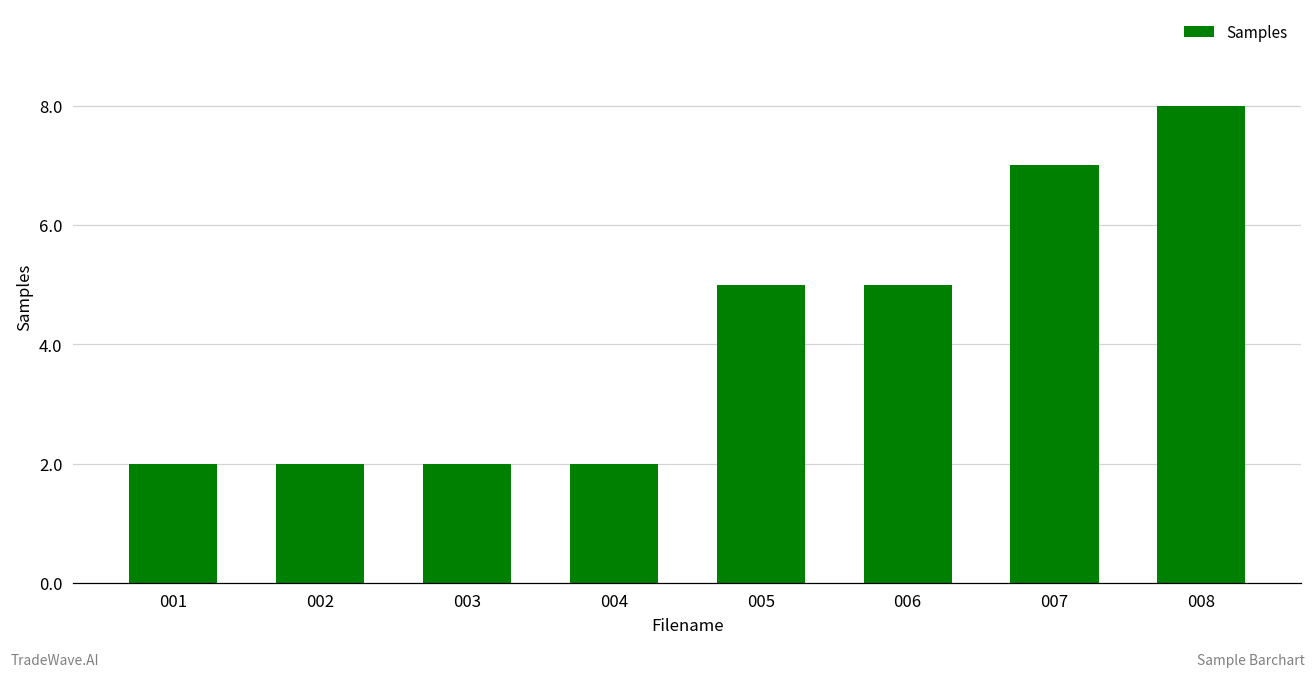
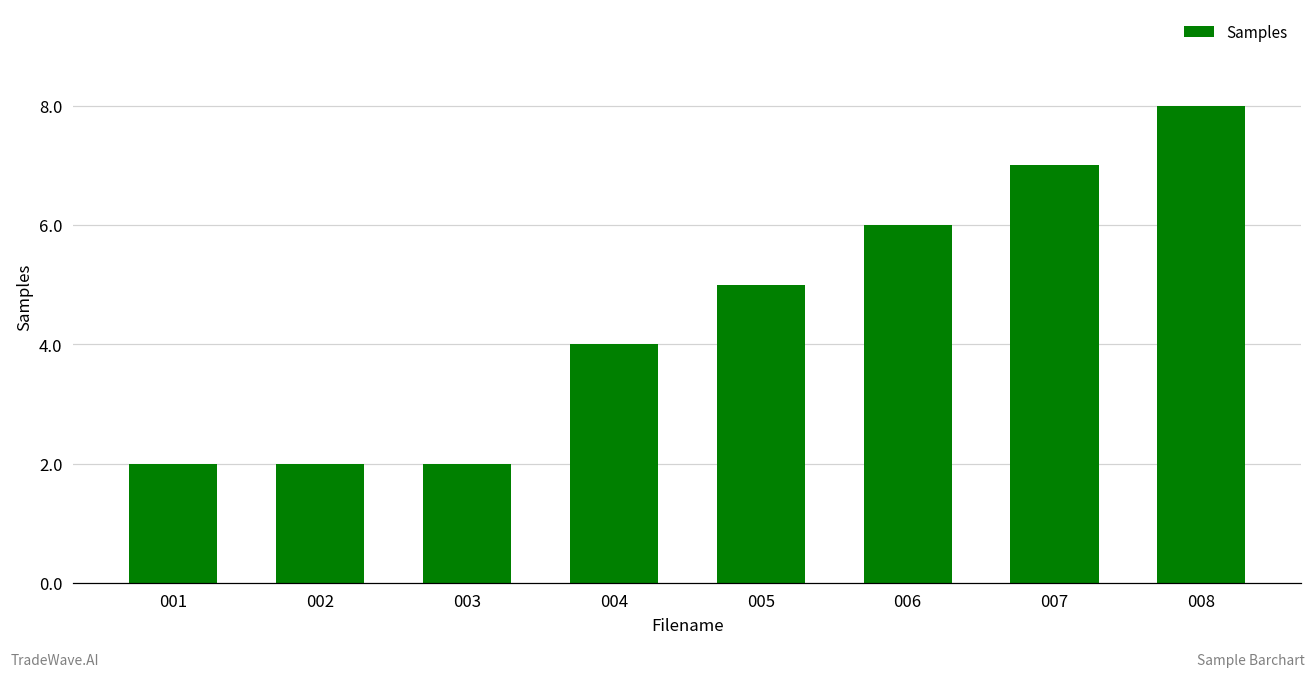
004: 2 -> 4
006: 5 -> 6
